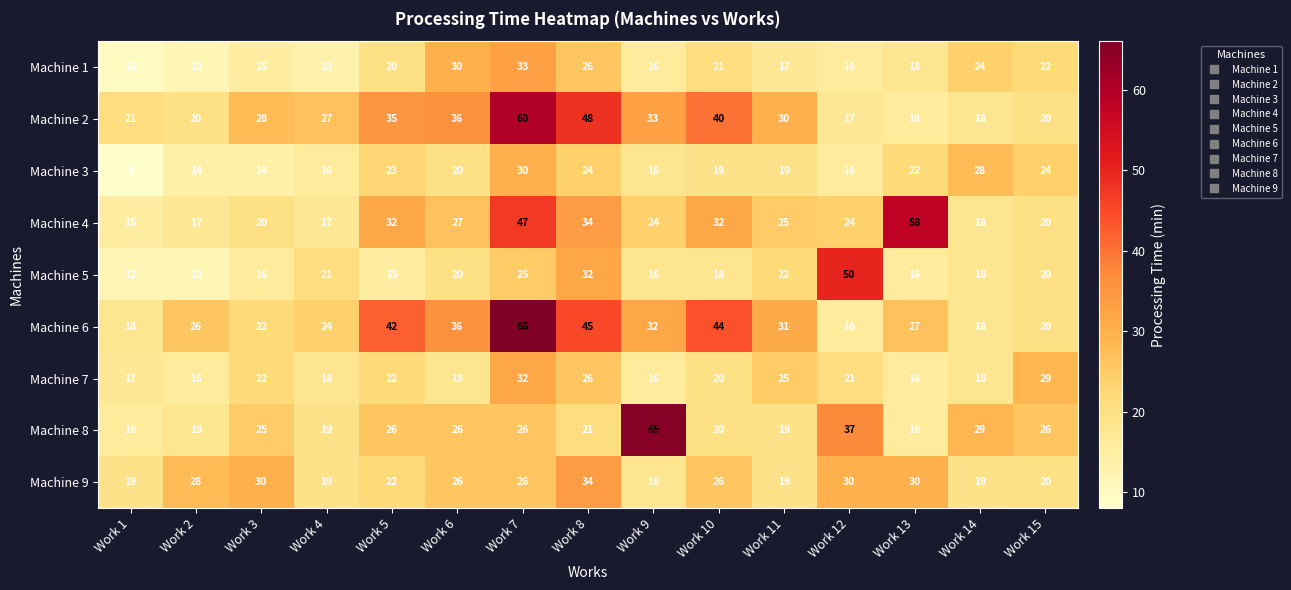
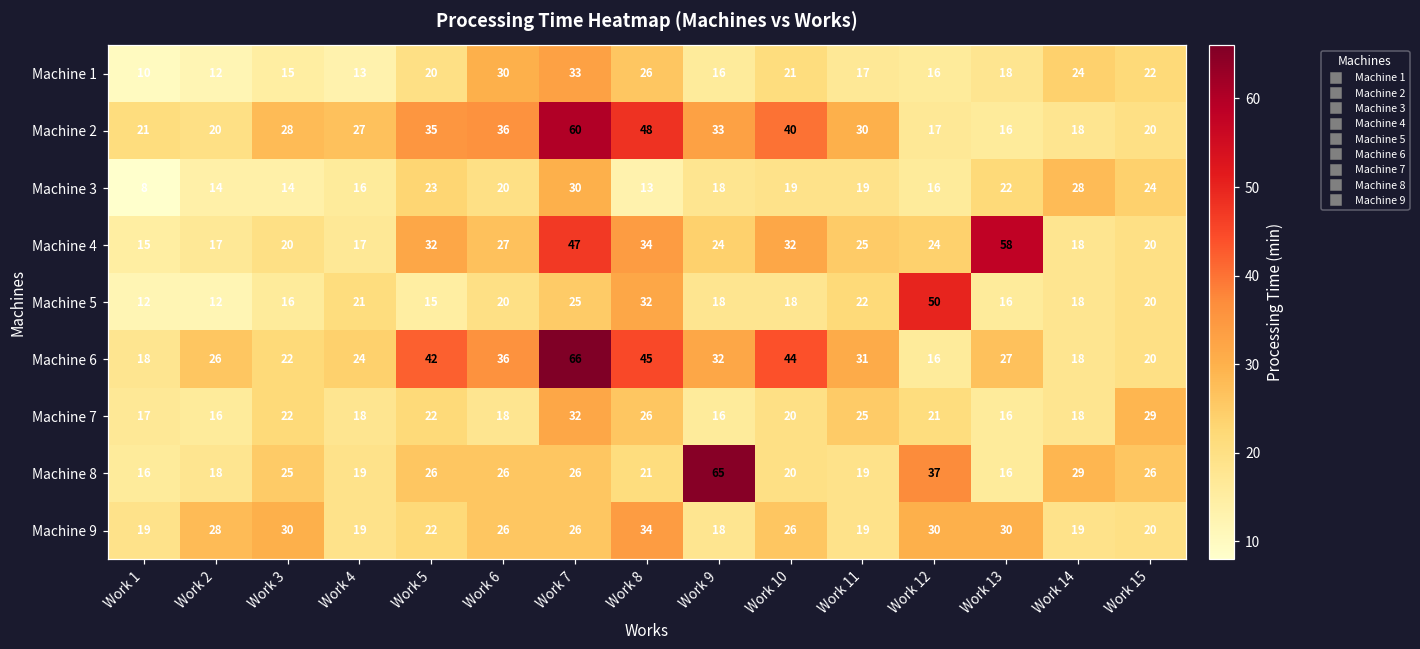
Machine 3, Work 8: 24 -> 13
